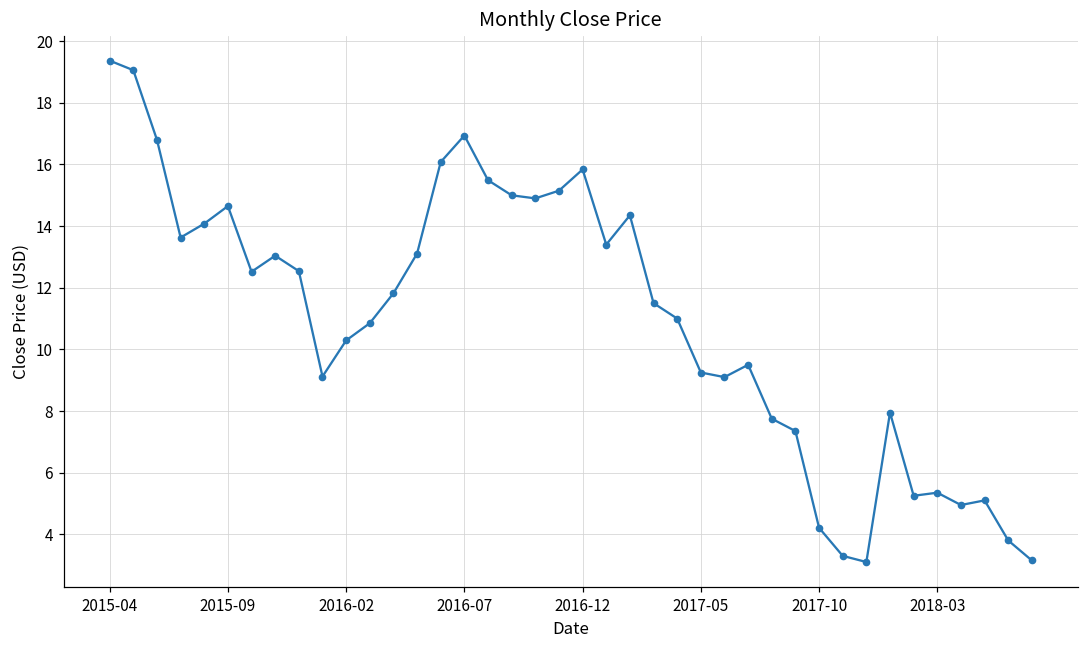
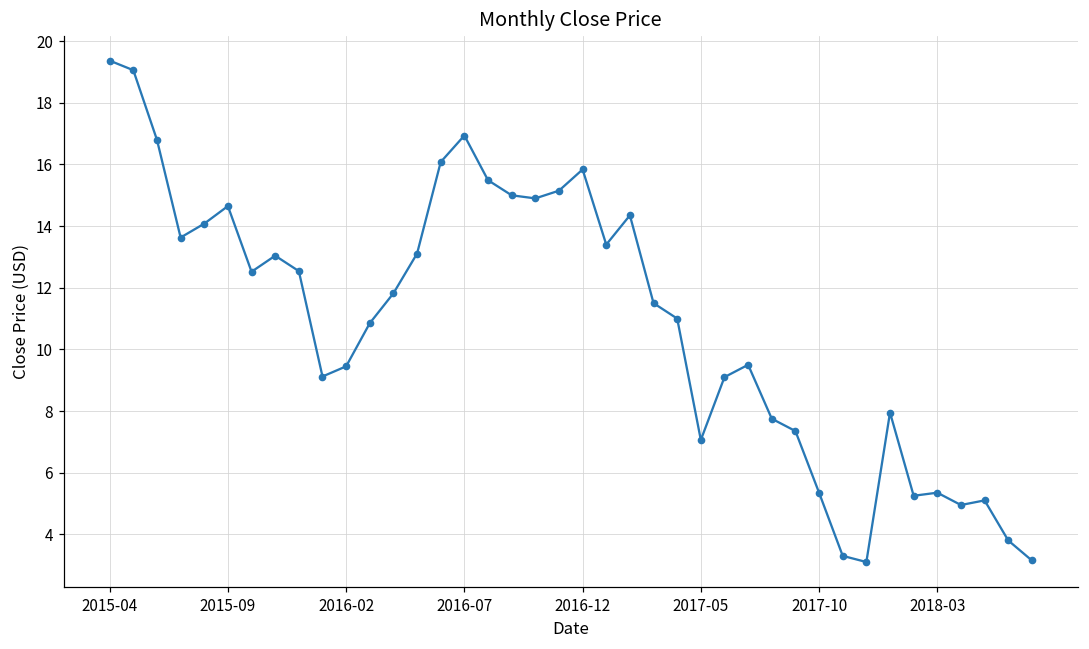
2016-02: 10.3 -> 9.5
2017-05: 9.3 -> 7.1
2017-10: 4.2 -> 5.4
